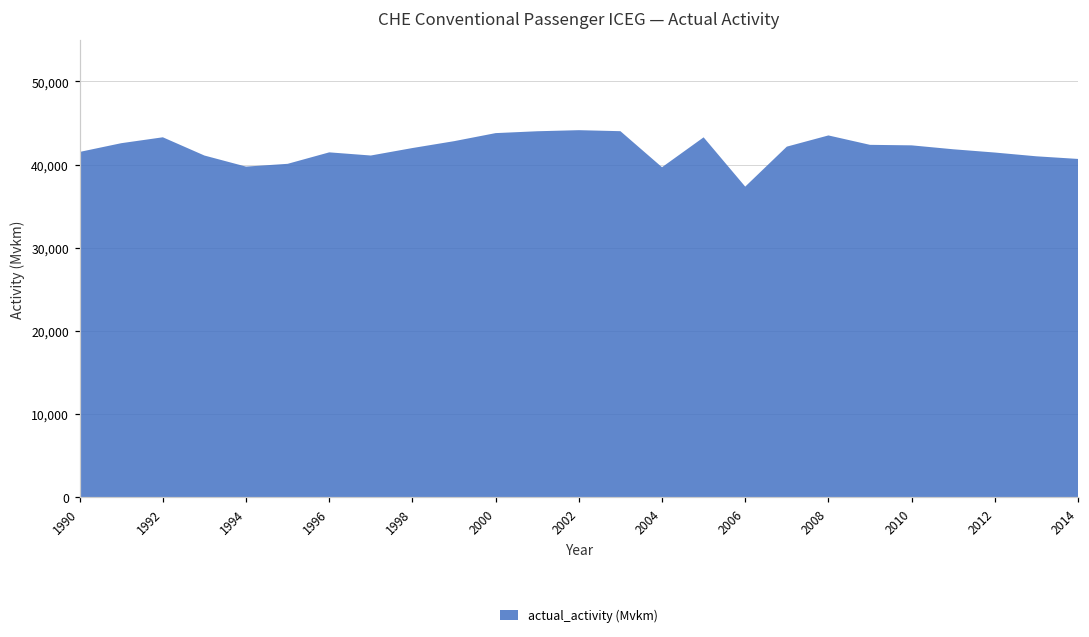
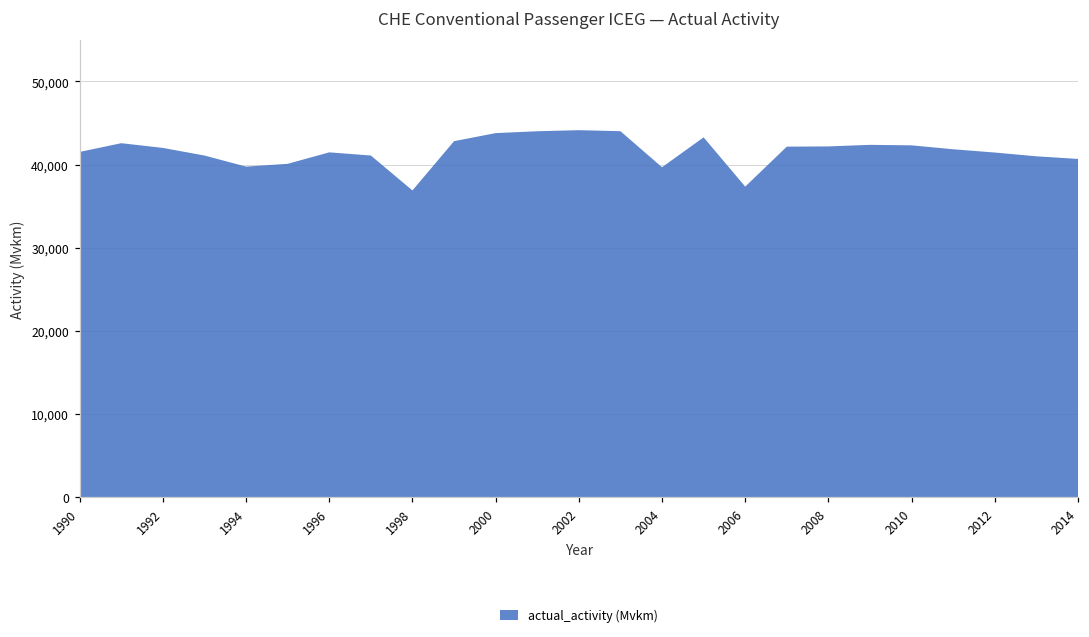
1992: 43,000 -> 42,000
1998: 42,000 -> 37,000
2008: 43,000 -> 42,000
